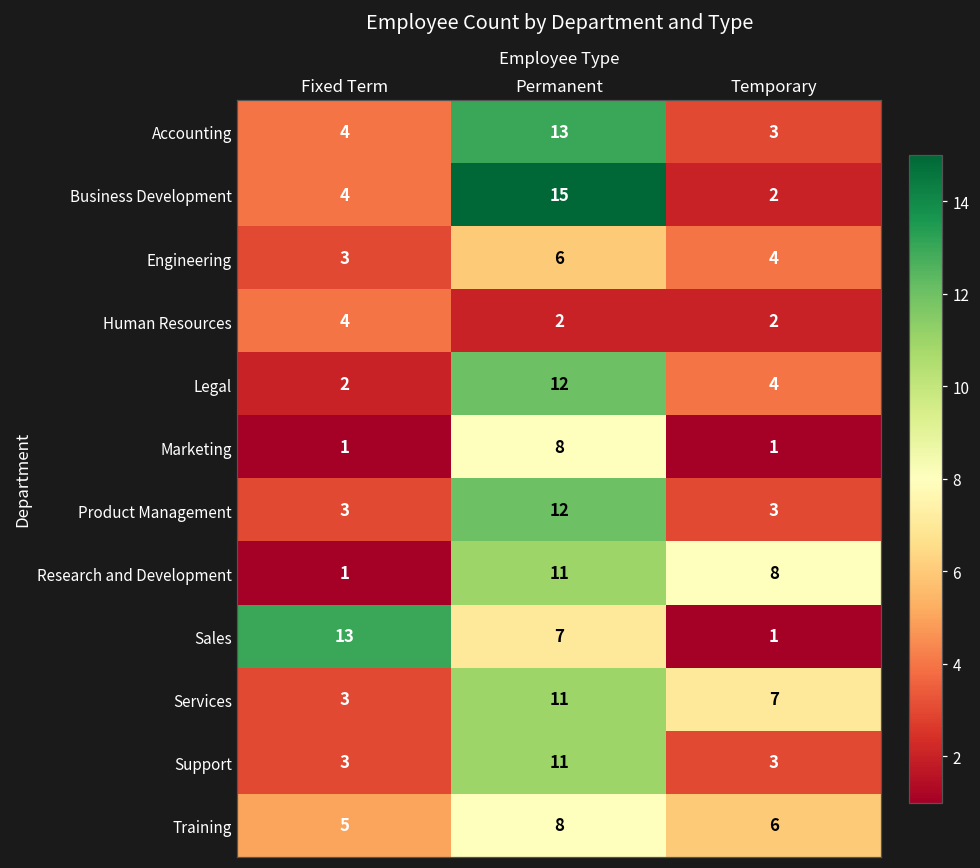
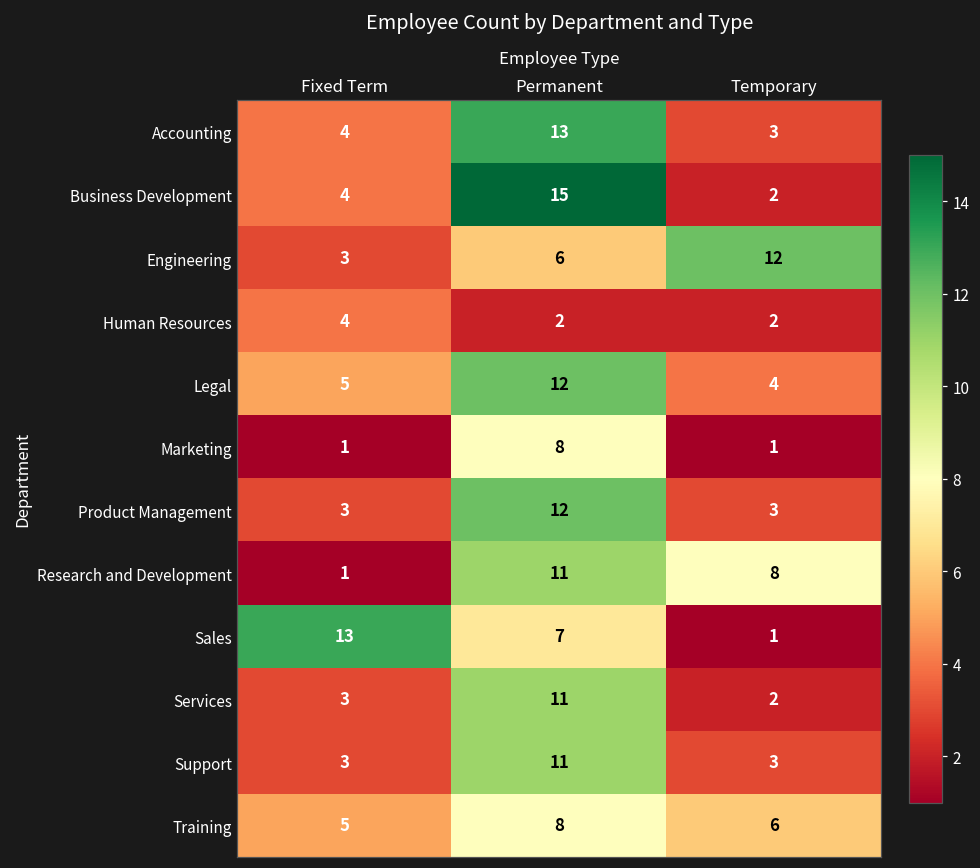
Engineering, Temporary: 4 -> 12
Legal, Fixed Term: 2 -> 5
Services, Temporary: 7 -> 2
